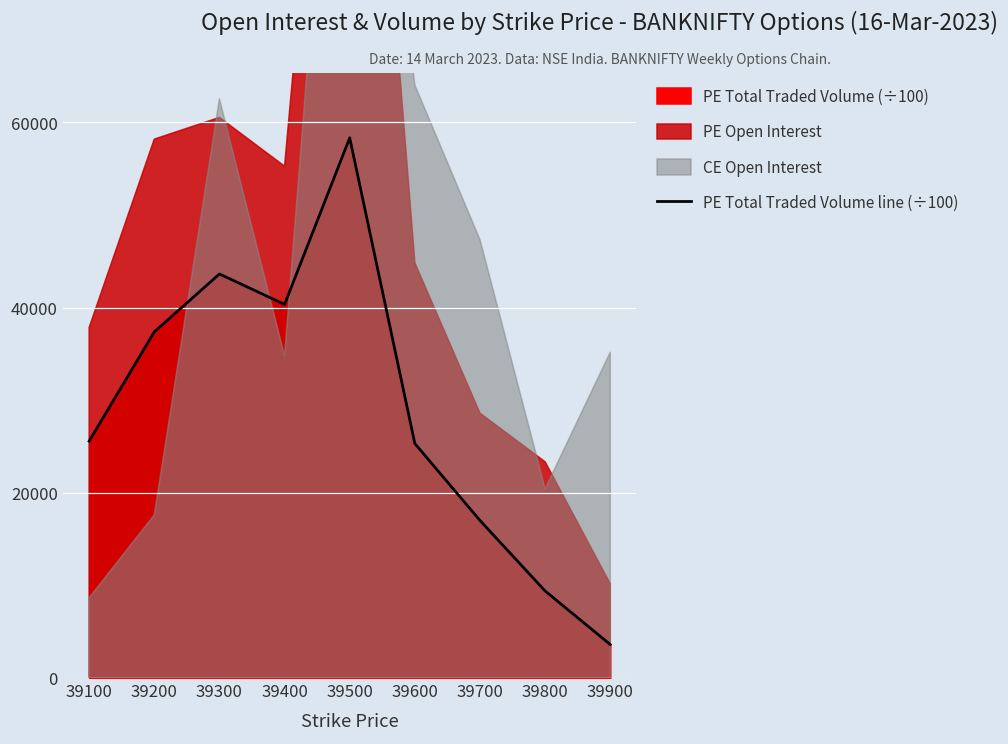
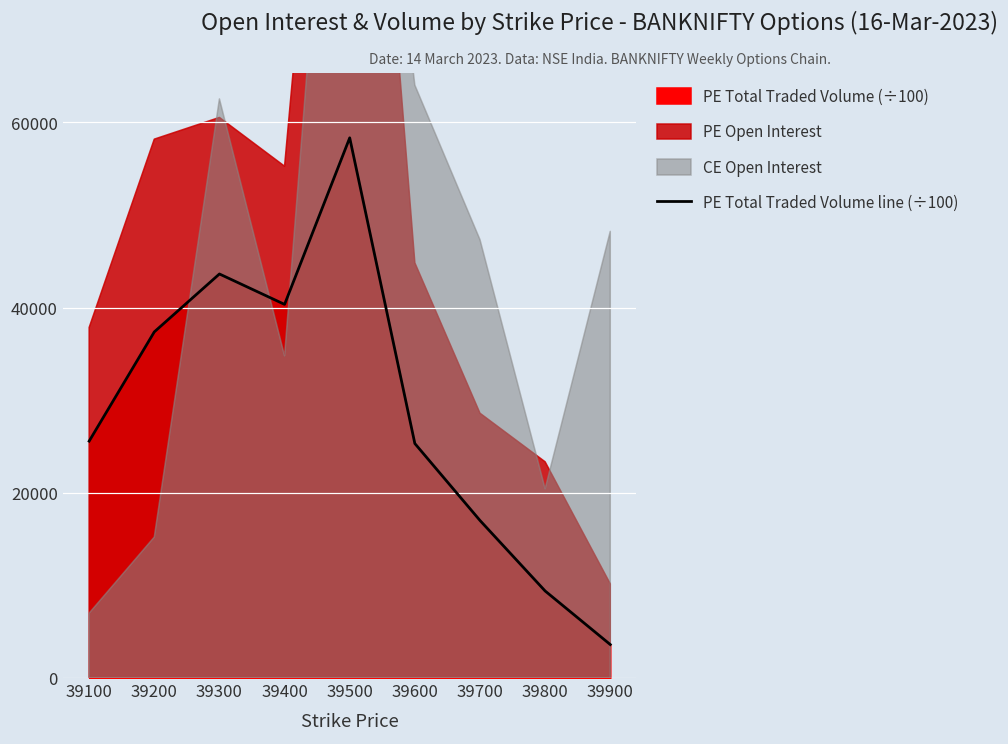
CE Open Interest, 39100: 9000 -> 7000
CE Open Interest, 39200: 18000 -> 15000
CE Open Interest, 39900: 35000 -> 48000
